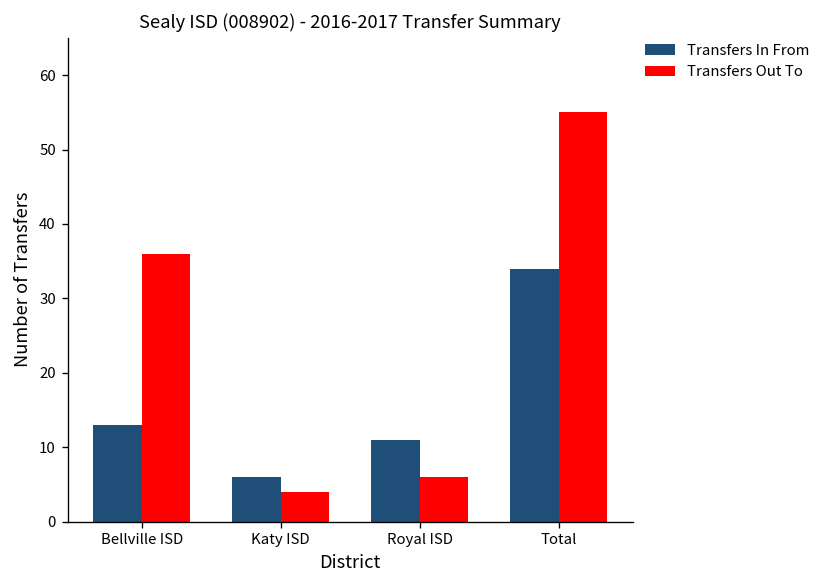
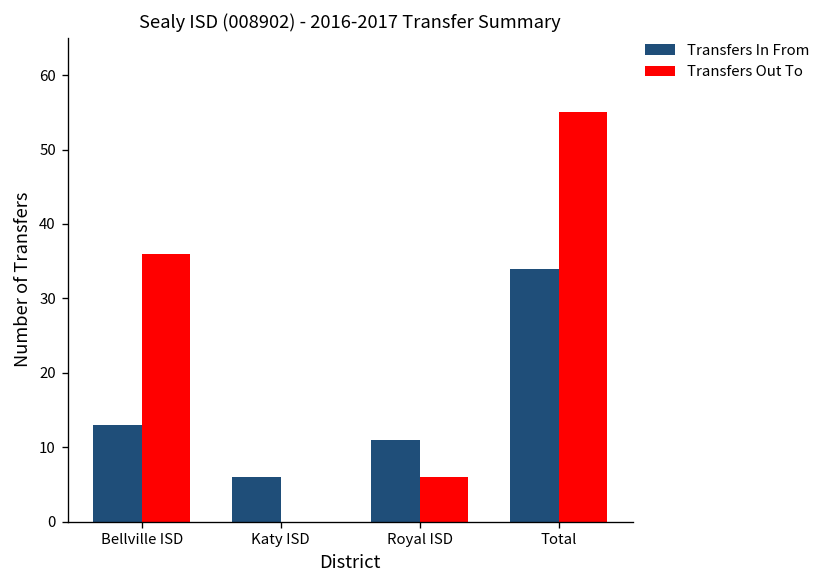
Transfers Out To, Katy ISD: 4 -> 0
